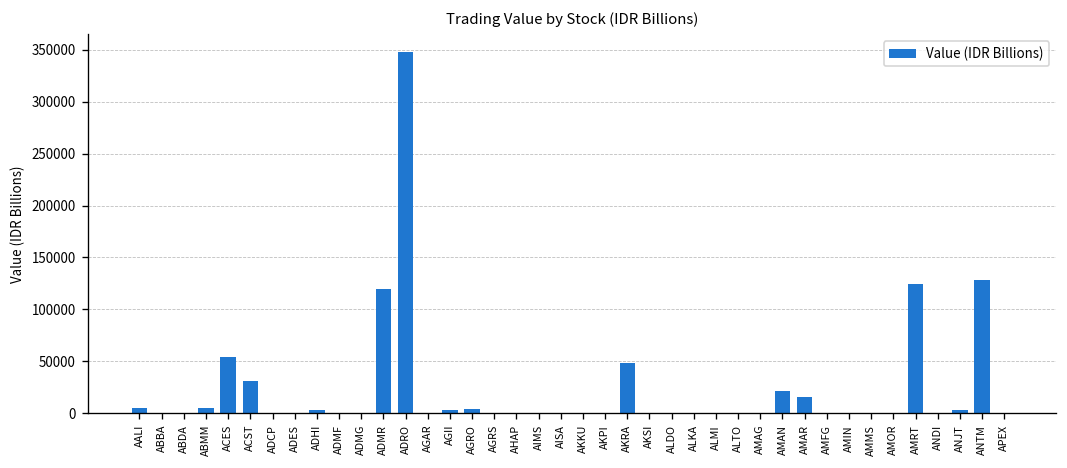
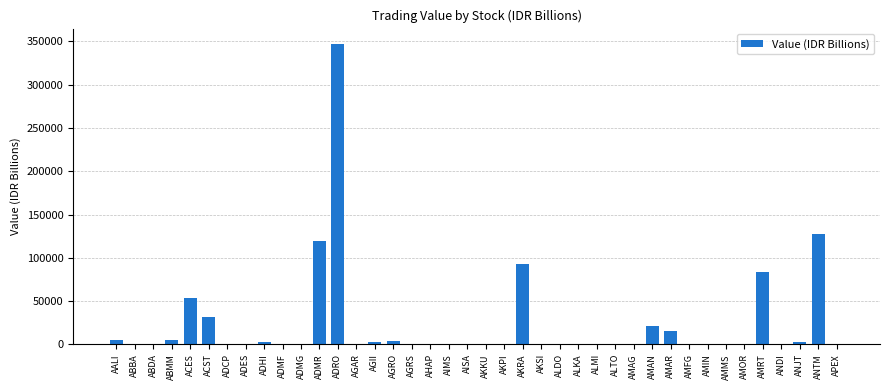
AKRA: 50000 -> 90000
AMRT: 120000 -> 80000
